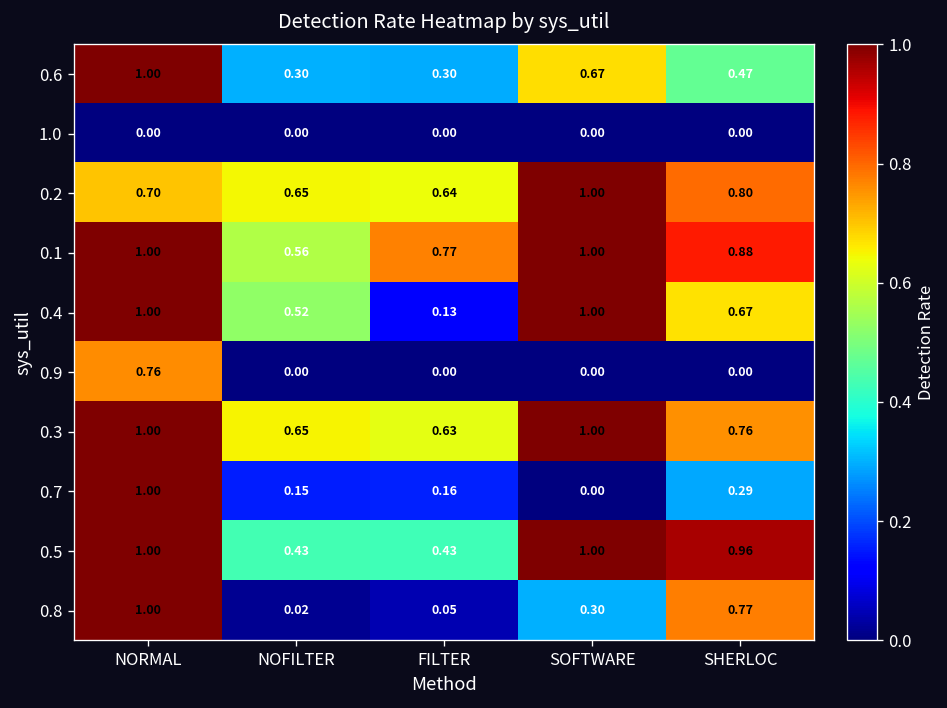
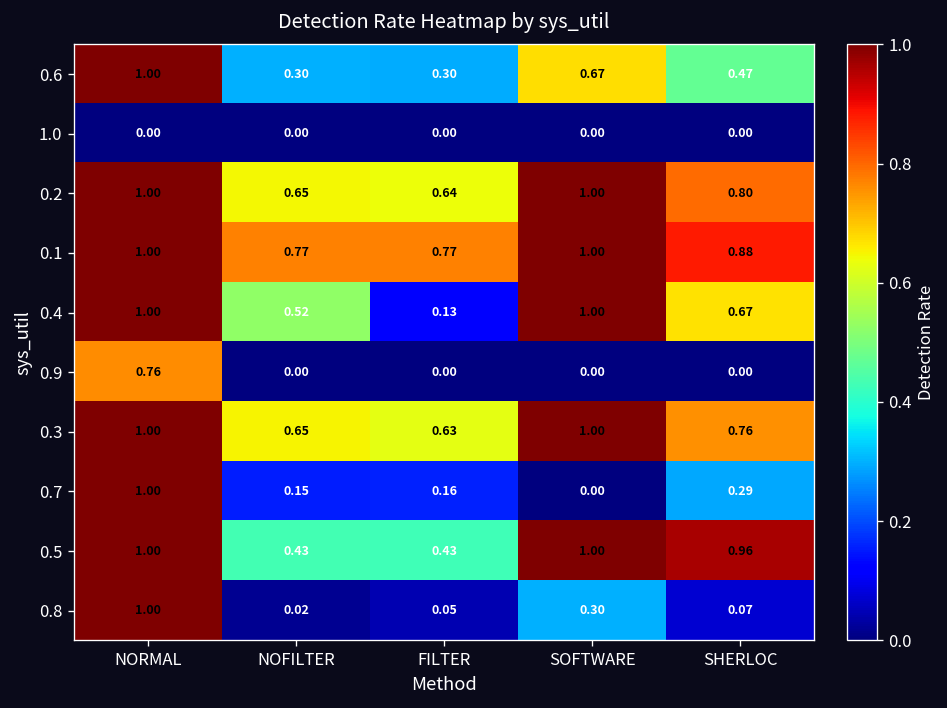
0.2, NORMAL: 0.70 -> 1.00
0.1, NOFILTER: 0.56 -> 0.77
0.8, SHERLOC: 0.77 -> 0.07
